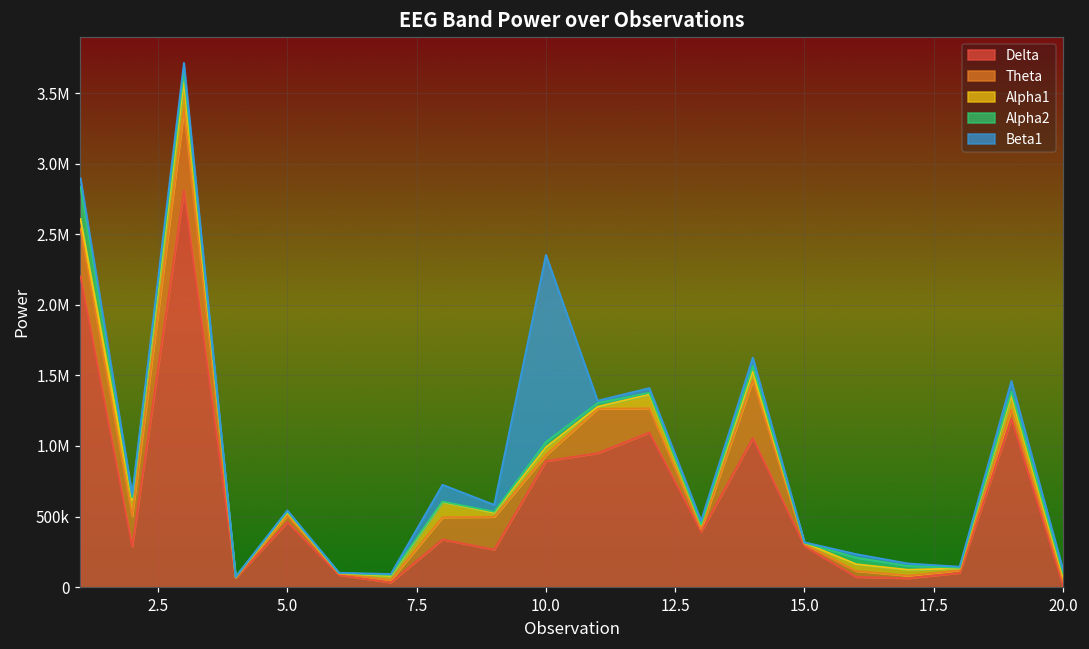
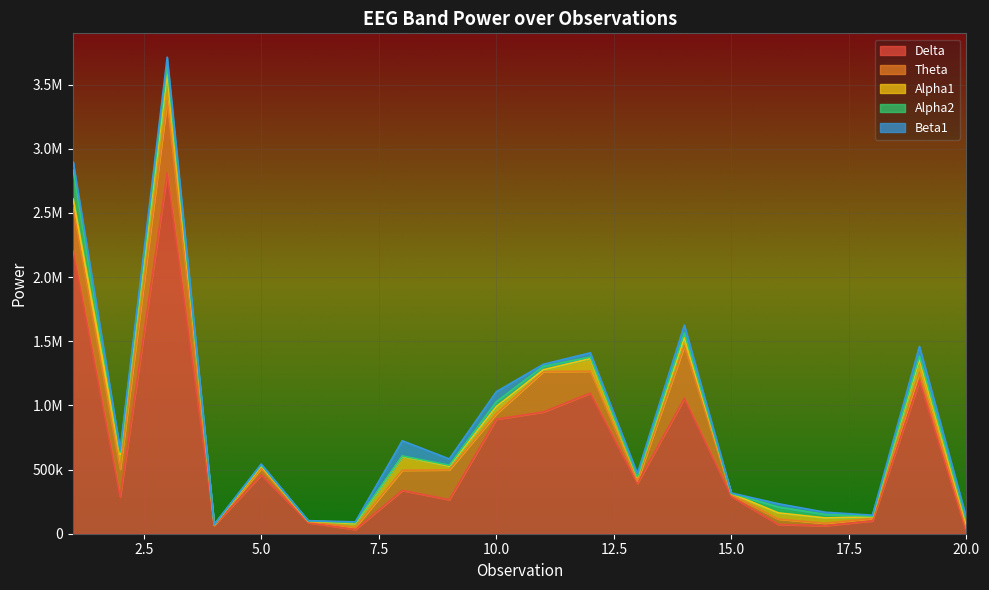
Beta1, 10.0: 1330000 -> 80000
